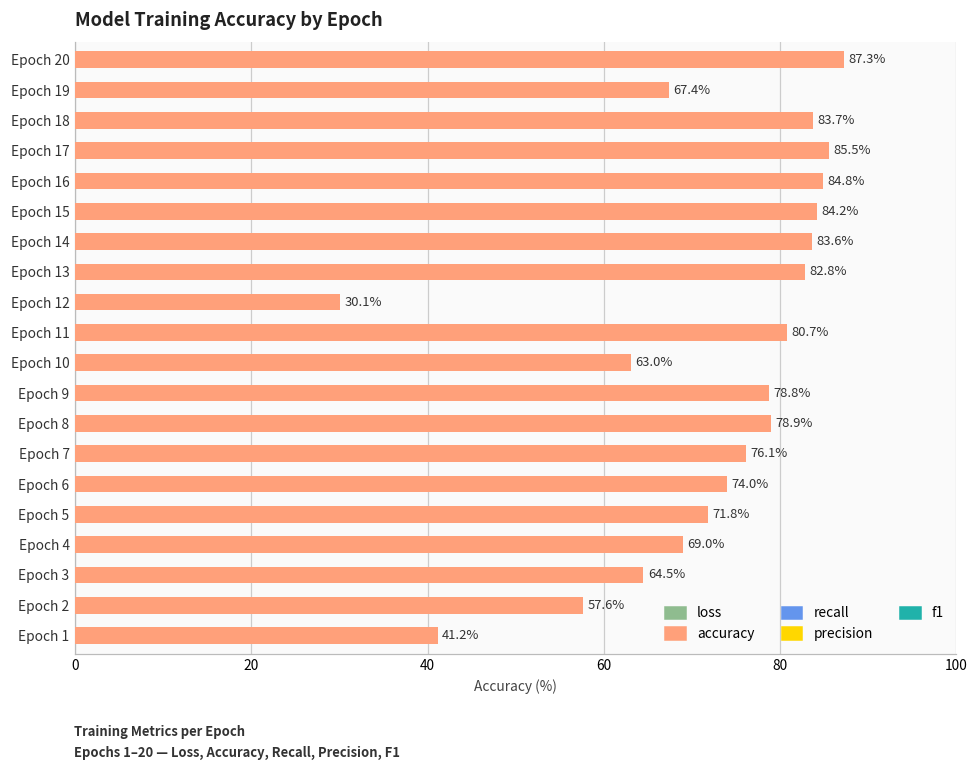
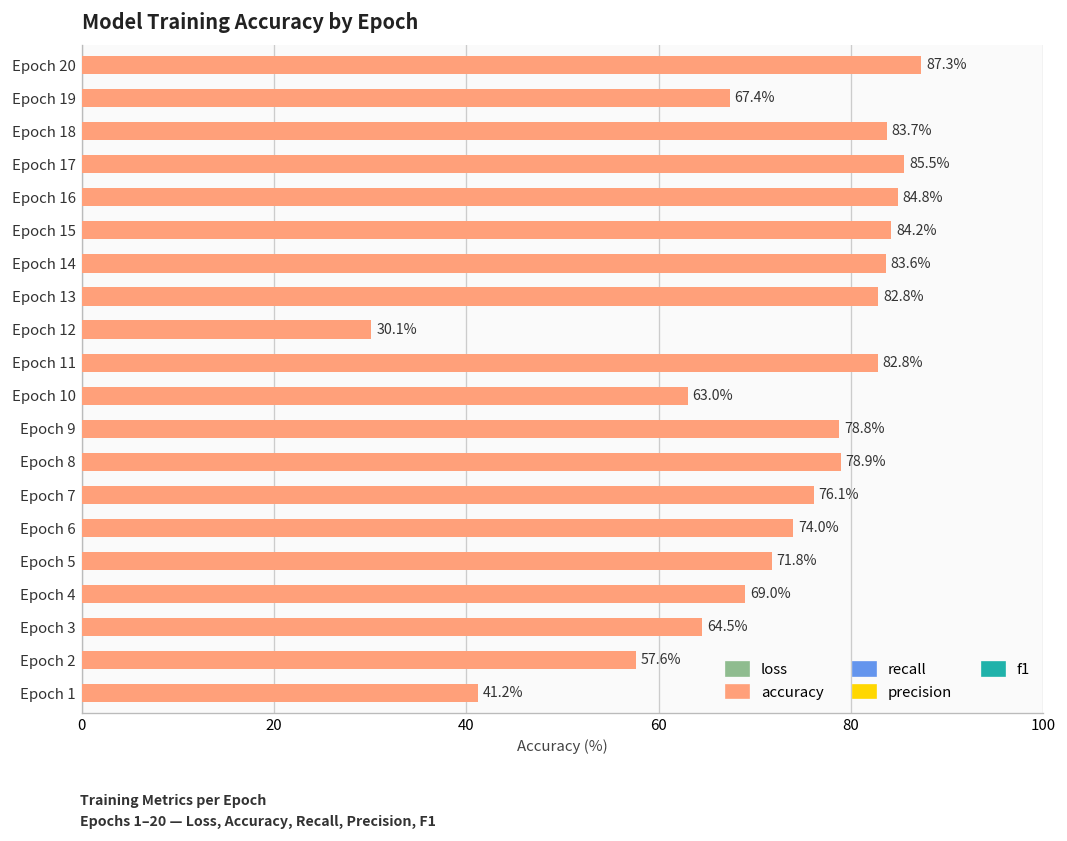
Epoch 11: 80.7% -> 82.8%
